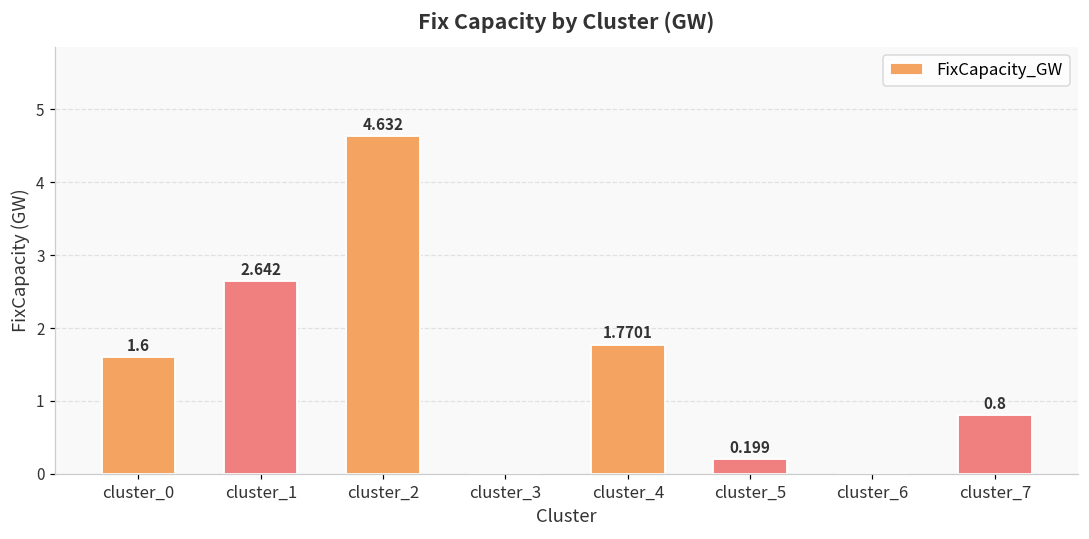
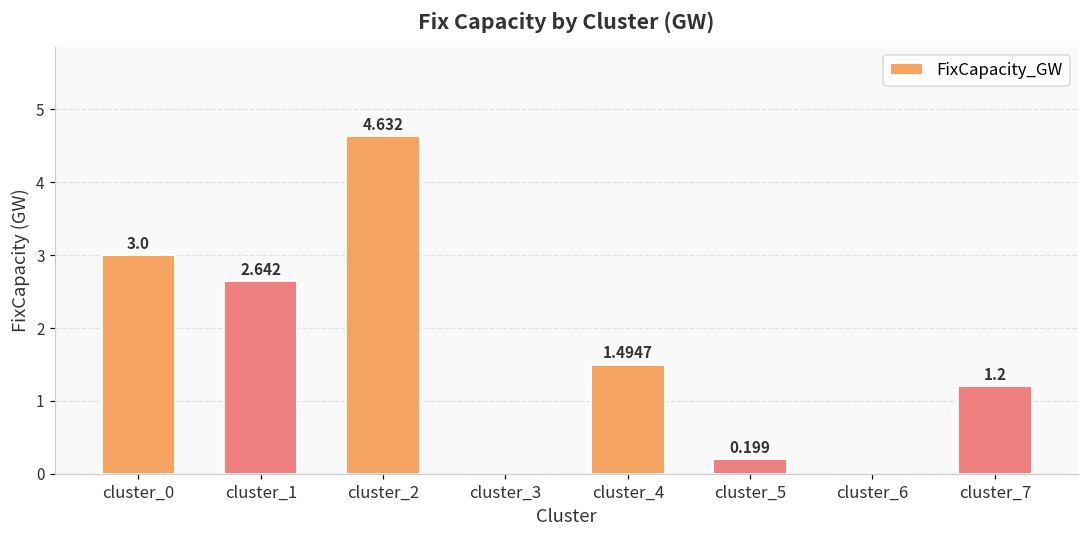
cluster_0: 1.6 -> 3.0
cluster_4: 1.7701 -> 1.4947
cluster_7: 0.8 -> 1.2
